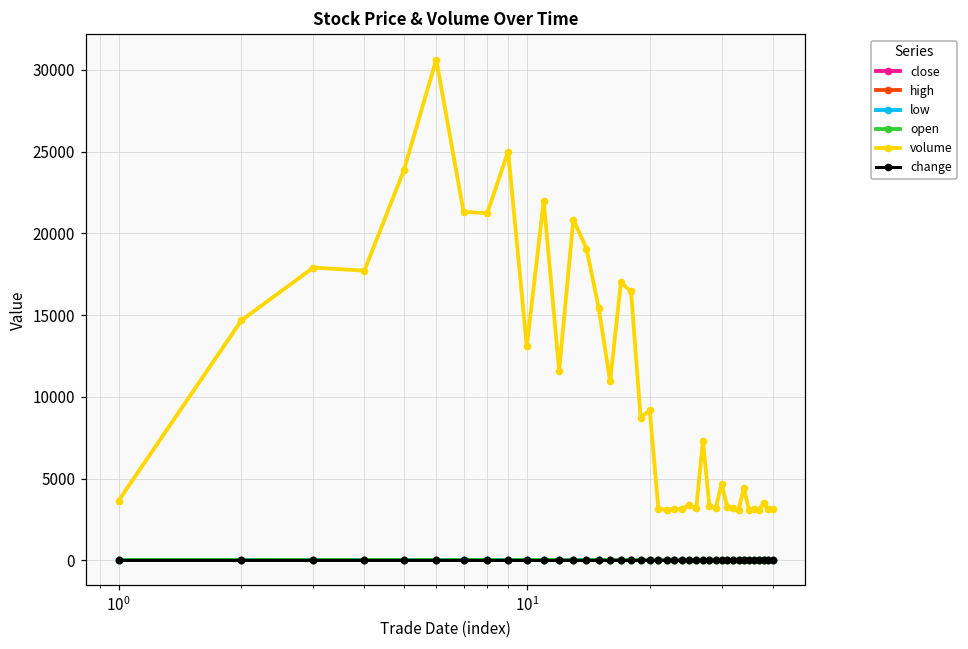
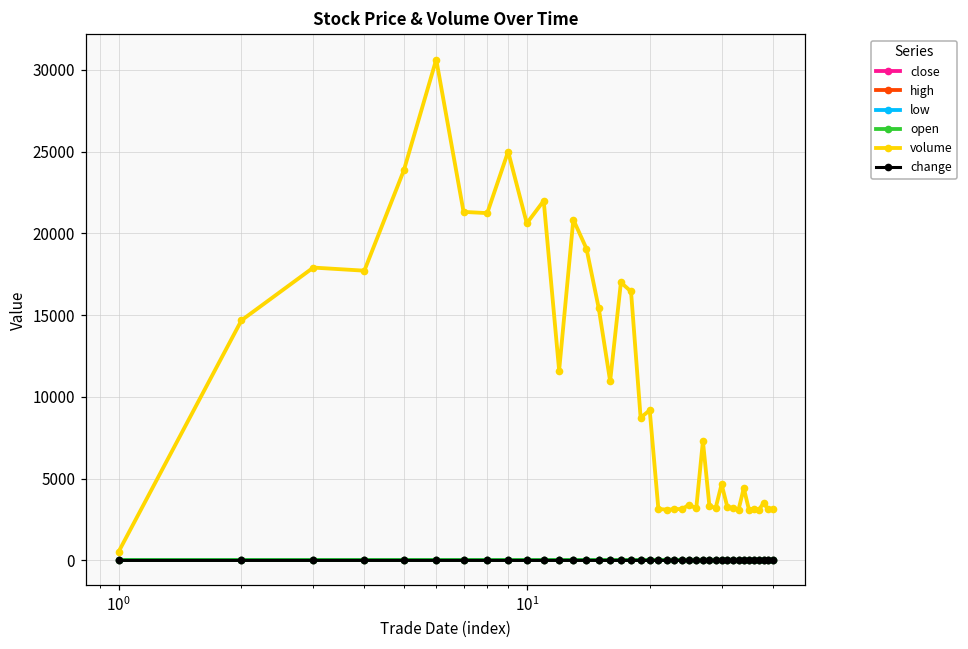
volume, 10^0: 3700 -> 500
volume, 10^1: 13100 -> 20600
